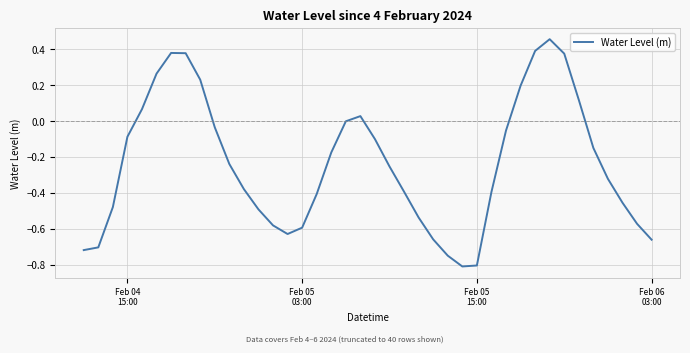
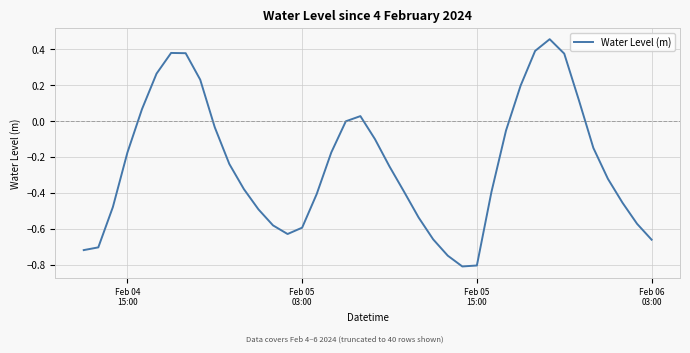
Feb 04 15:00: -0.09 -> -0.18
